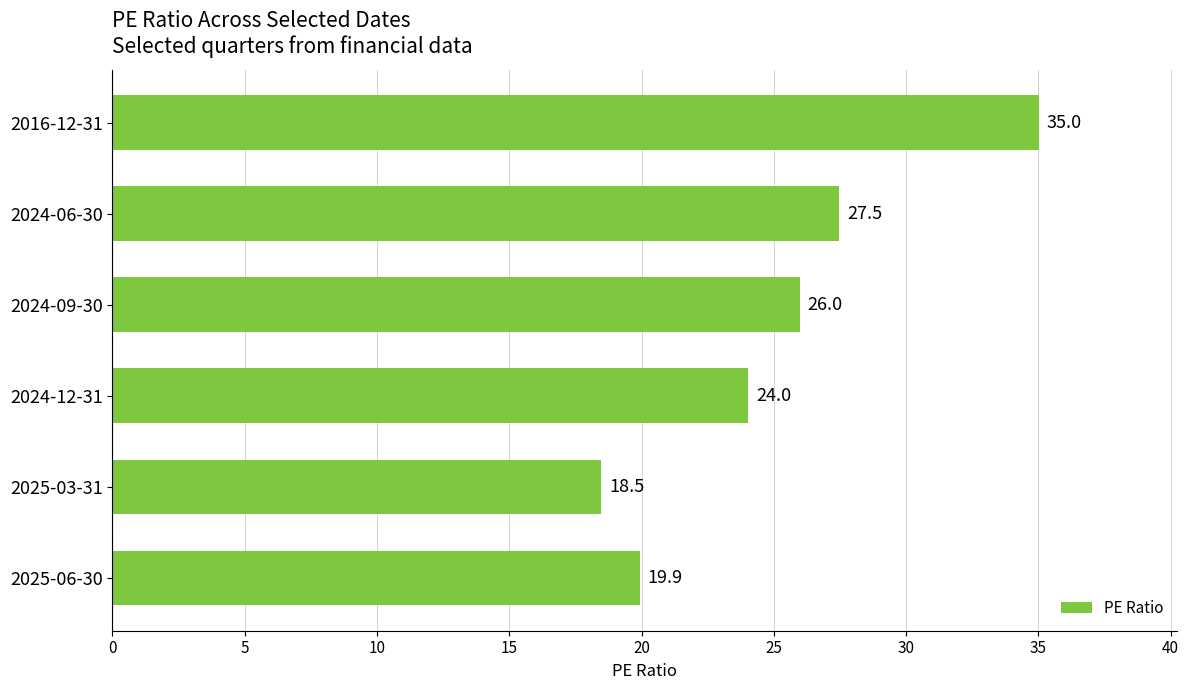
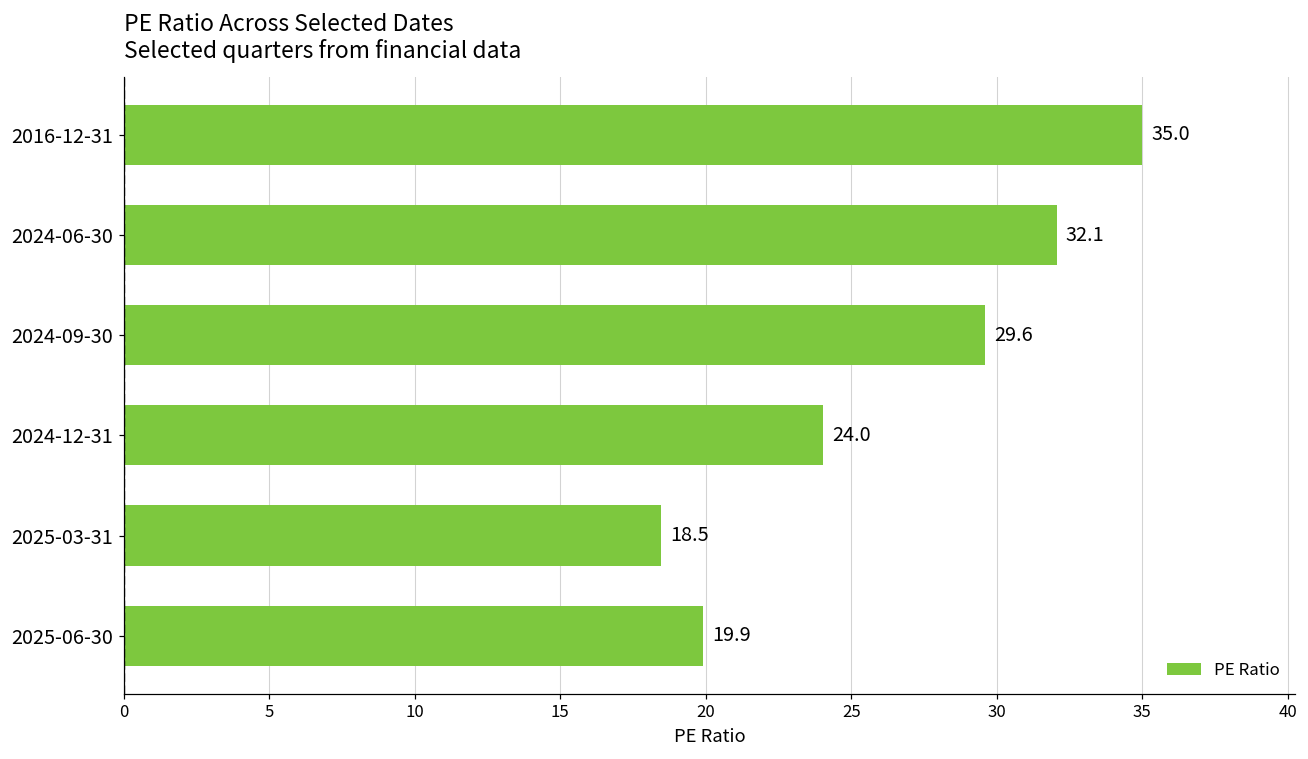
2024-06-30: 27.5 -> 32.1
2024-09-30: 26.0 -> 29.6
